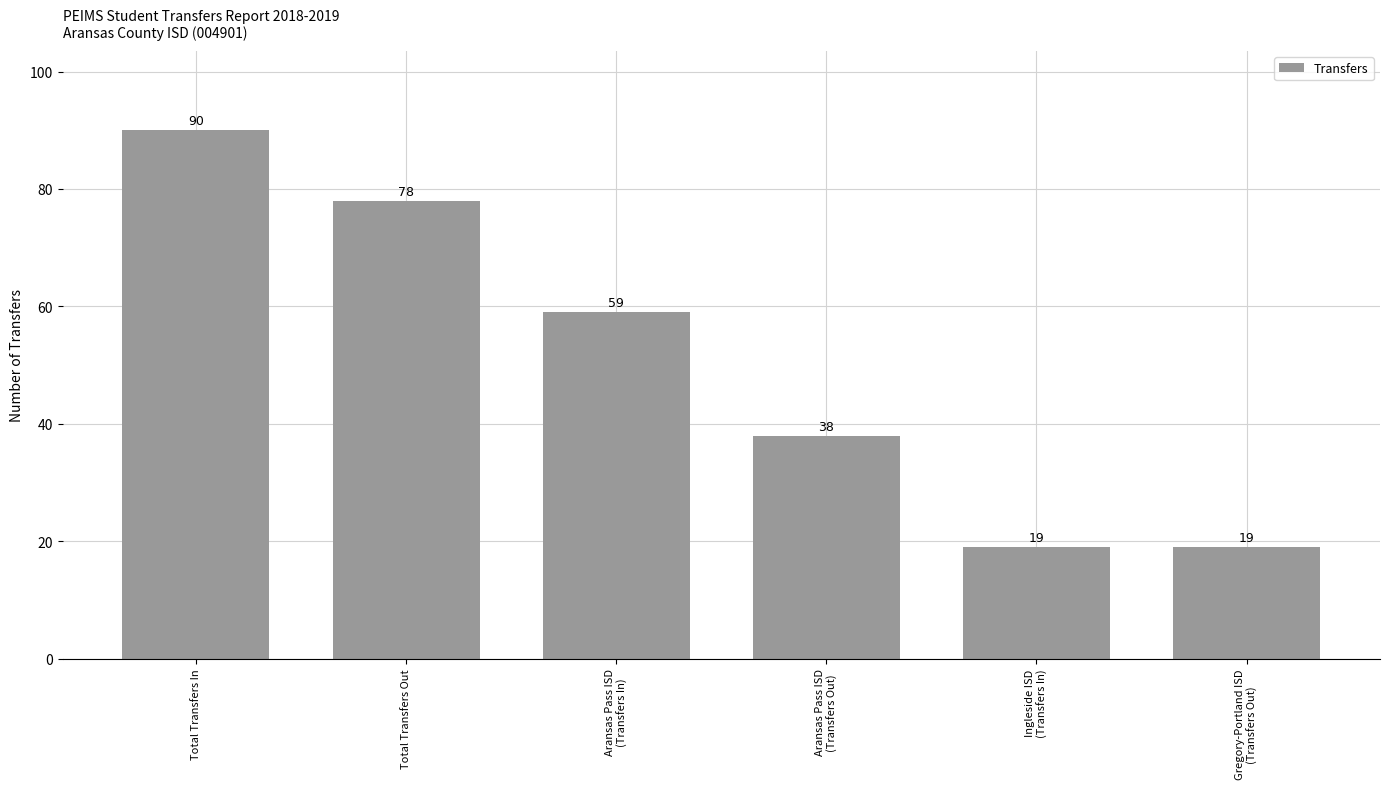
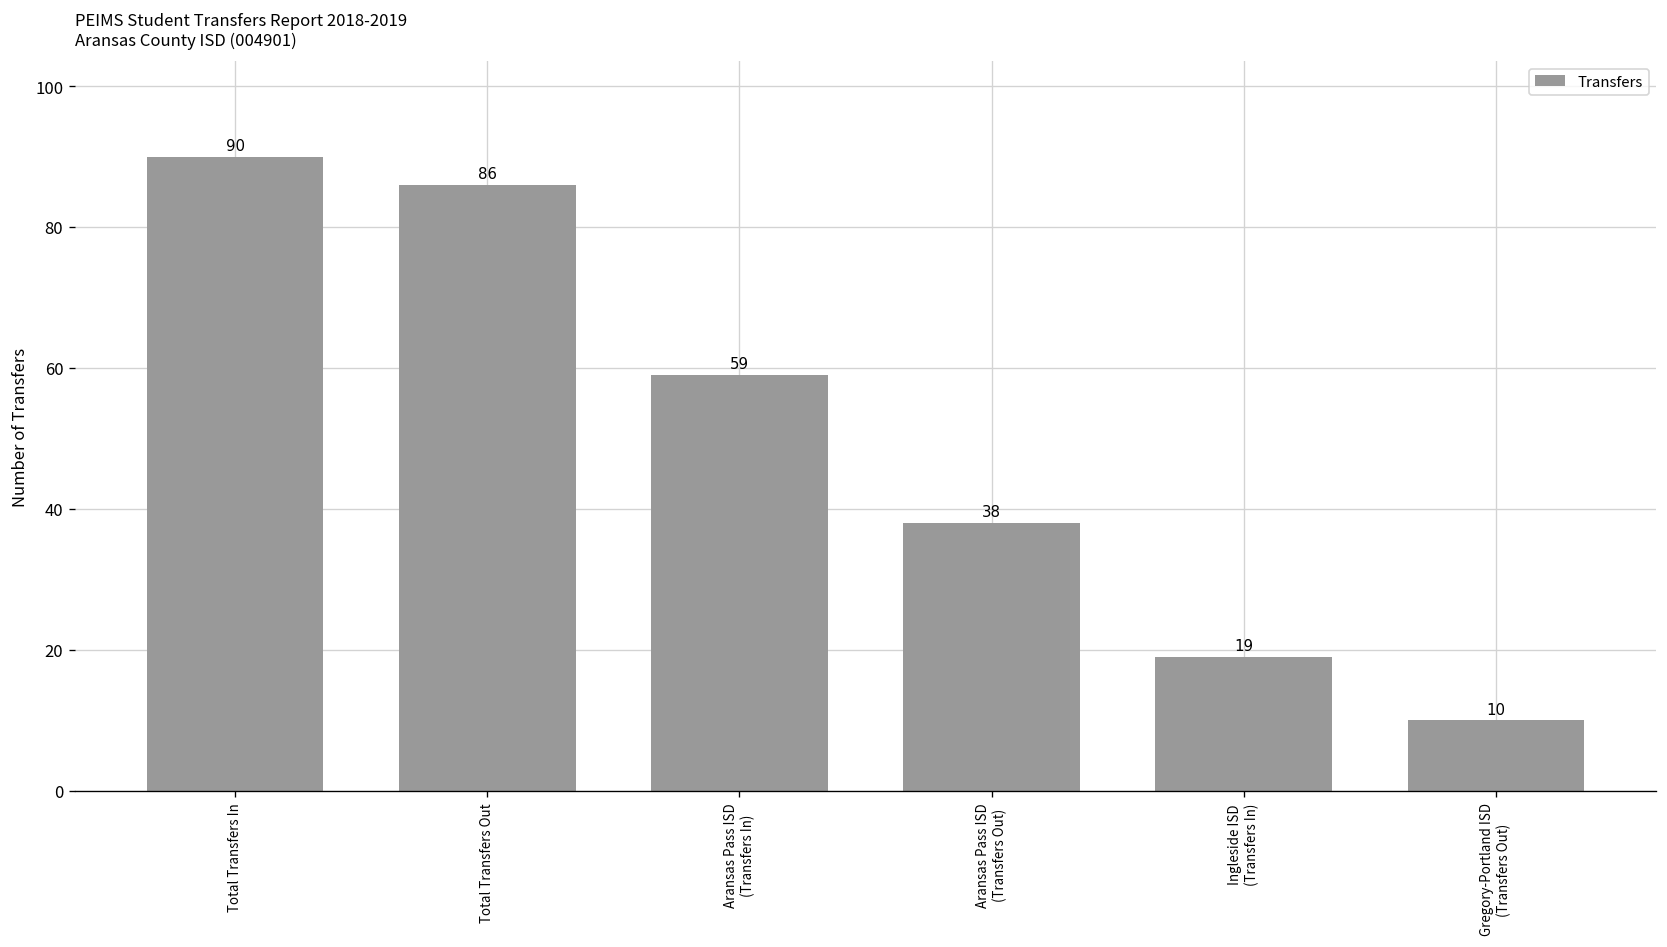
Total Transfers Out: 78 -> 86
Gregory-Portland ISD (Transfers Out): 19 -> 10
